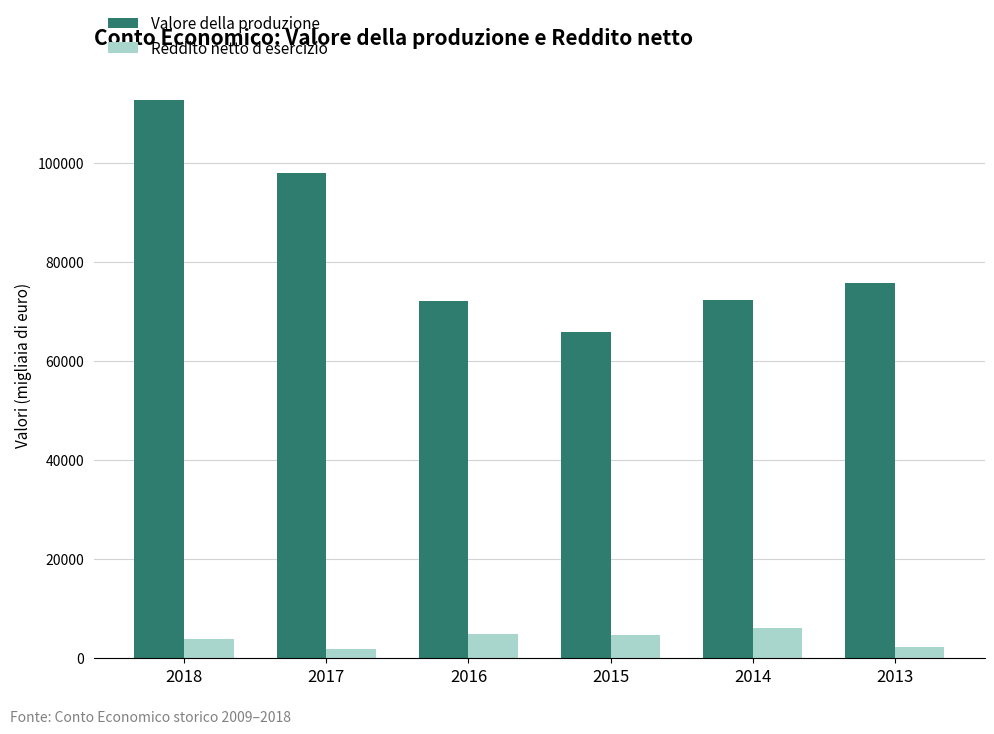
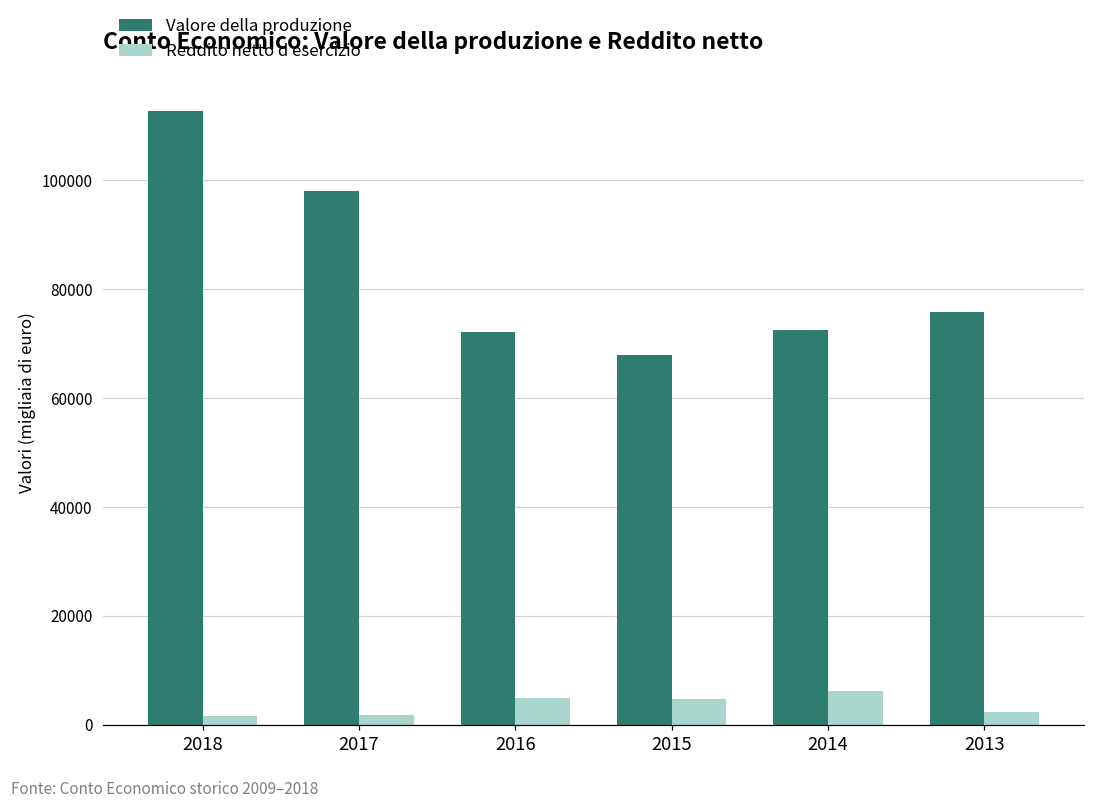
Reddito netto d esercizio, 2018: 4000 -> 2000
Valore della produzione, 2015: 66000 -> 68000
